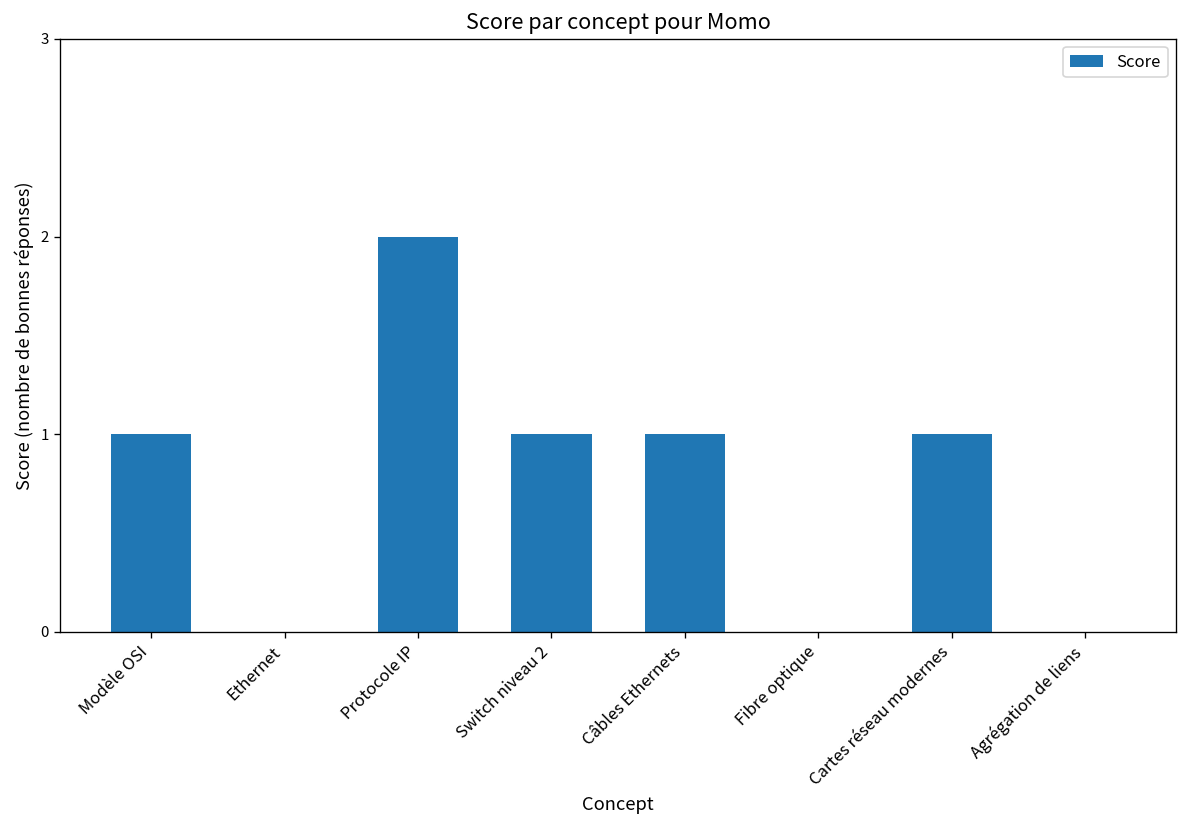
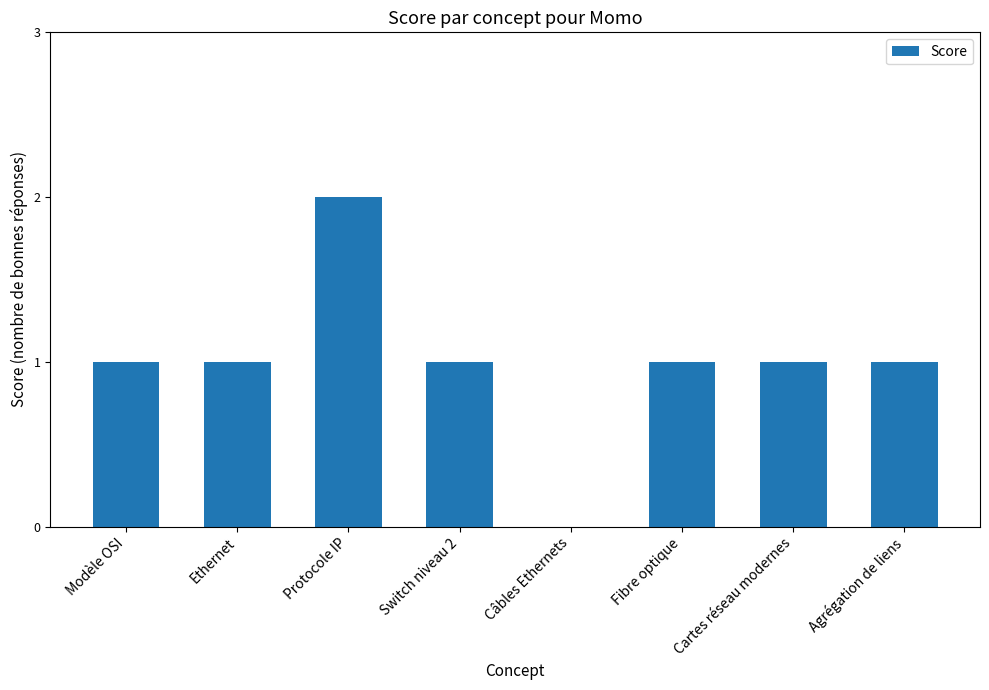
Ethernet: 0 -> 1
Câbles Ethernets: 1 -> 0
Fibre optique: 0 -> 1
Agrégation de liens: 0 -> 1
